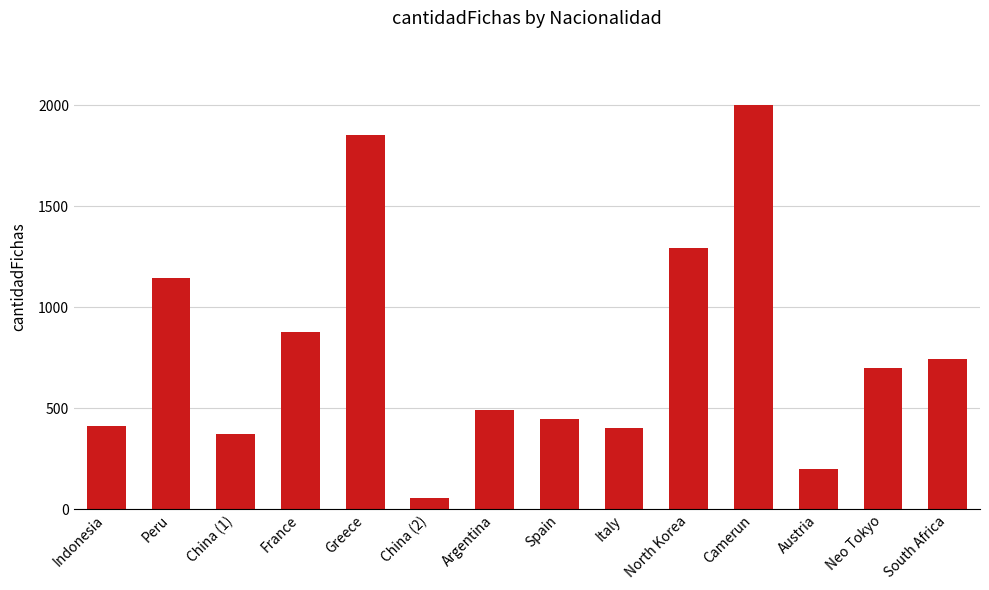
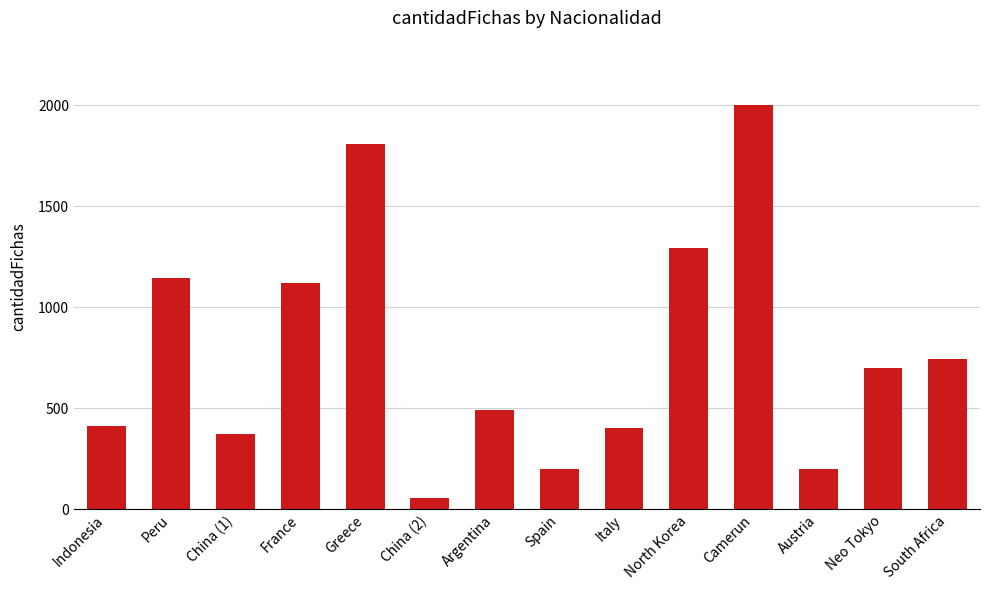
France: 880 -> 1120
Greece: 1850 -> 1810
Spain: 450 -> 200
